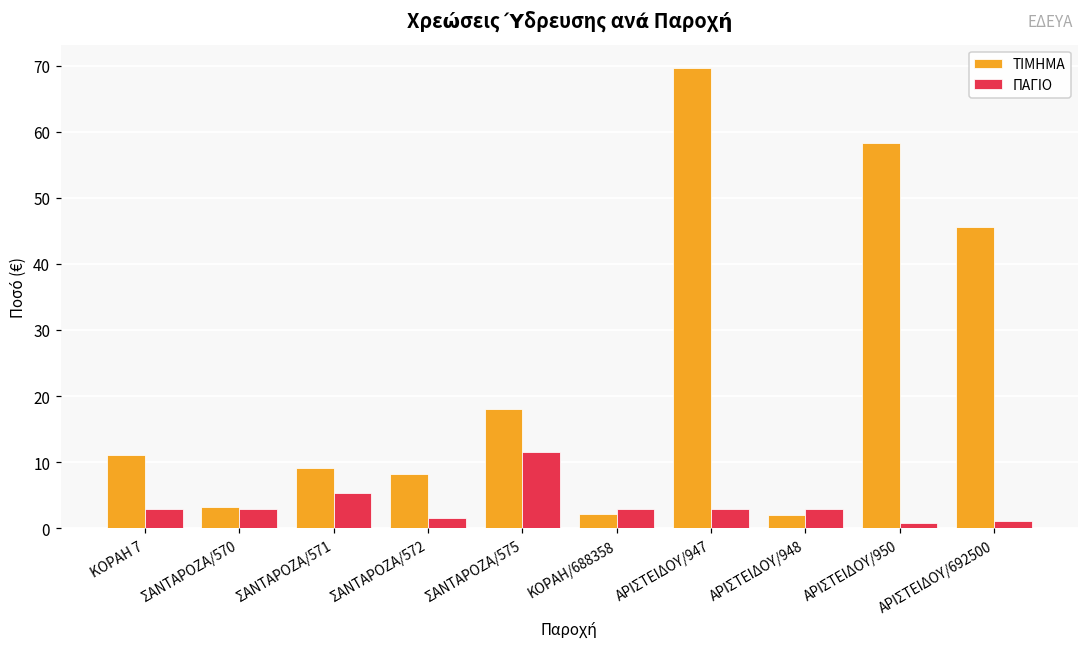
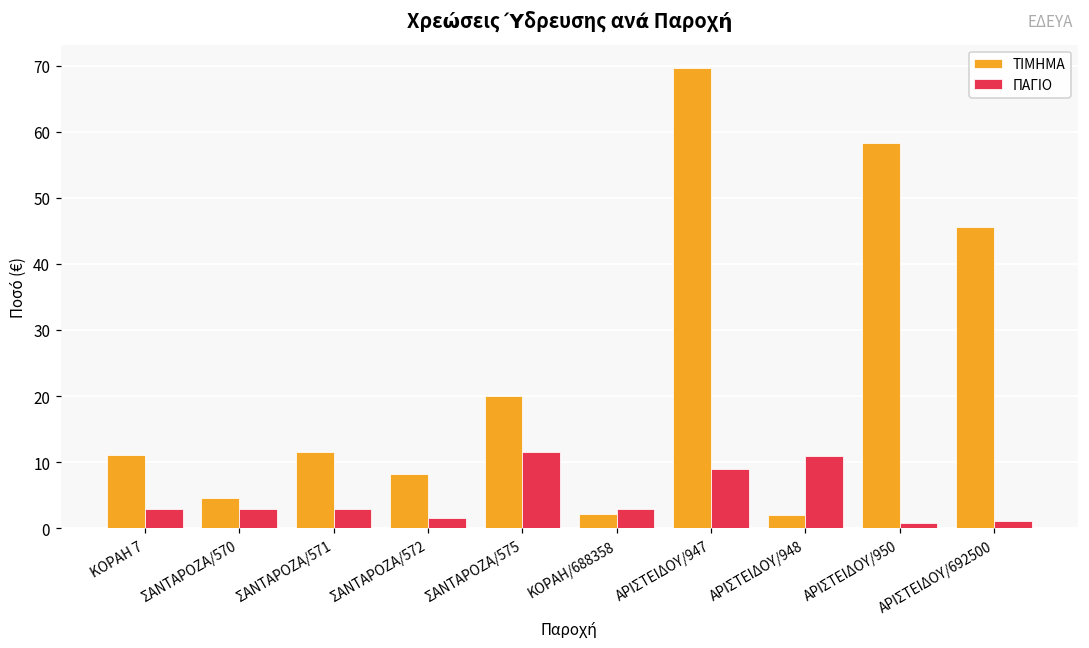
ΤΙΜΗΜΑ, ΣΑΝΤΑΡΟΖΑ/570: 3 -> 5
ΤΙΜΗΜΑ, ΣΑΝΤΑΡΟΖΑ/571: 9 -> 12
ΠΑΓΙΟ, ΣΑΝΤΑΡΟΖΑ/571: 5 -> 3
ΤΙΜΗΜΑ, ΣΑΝΤΑΡΟΖΑ/575: 18 -> 20
ΠΑΓΙΟ, ΑΡΙΣΤΕΙΔΟΥ/947: 3 -> 9
ΠΑΓΙΟ, ΑΡΙΣΤΕΙΔΟΥ/948: 3 -> 11
